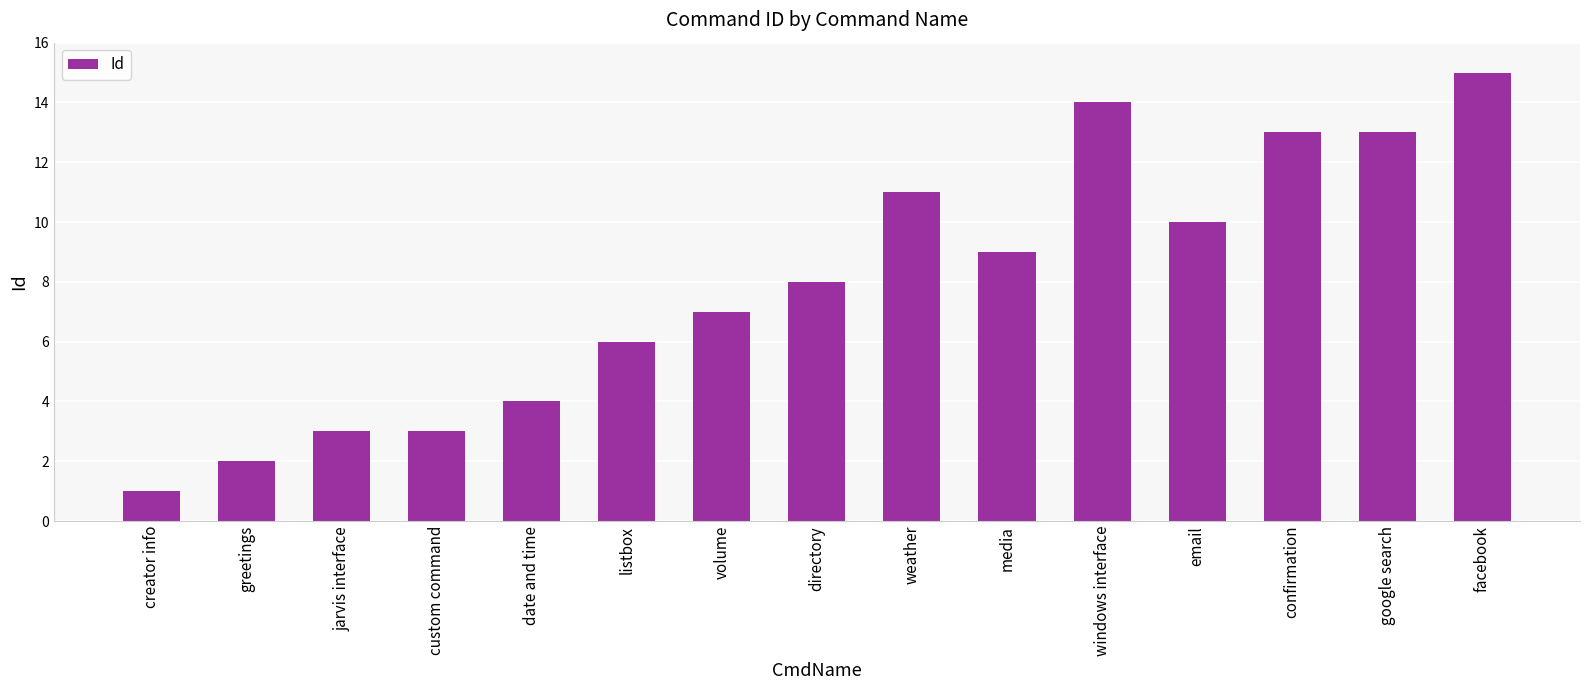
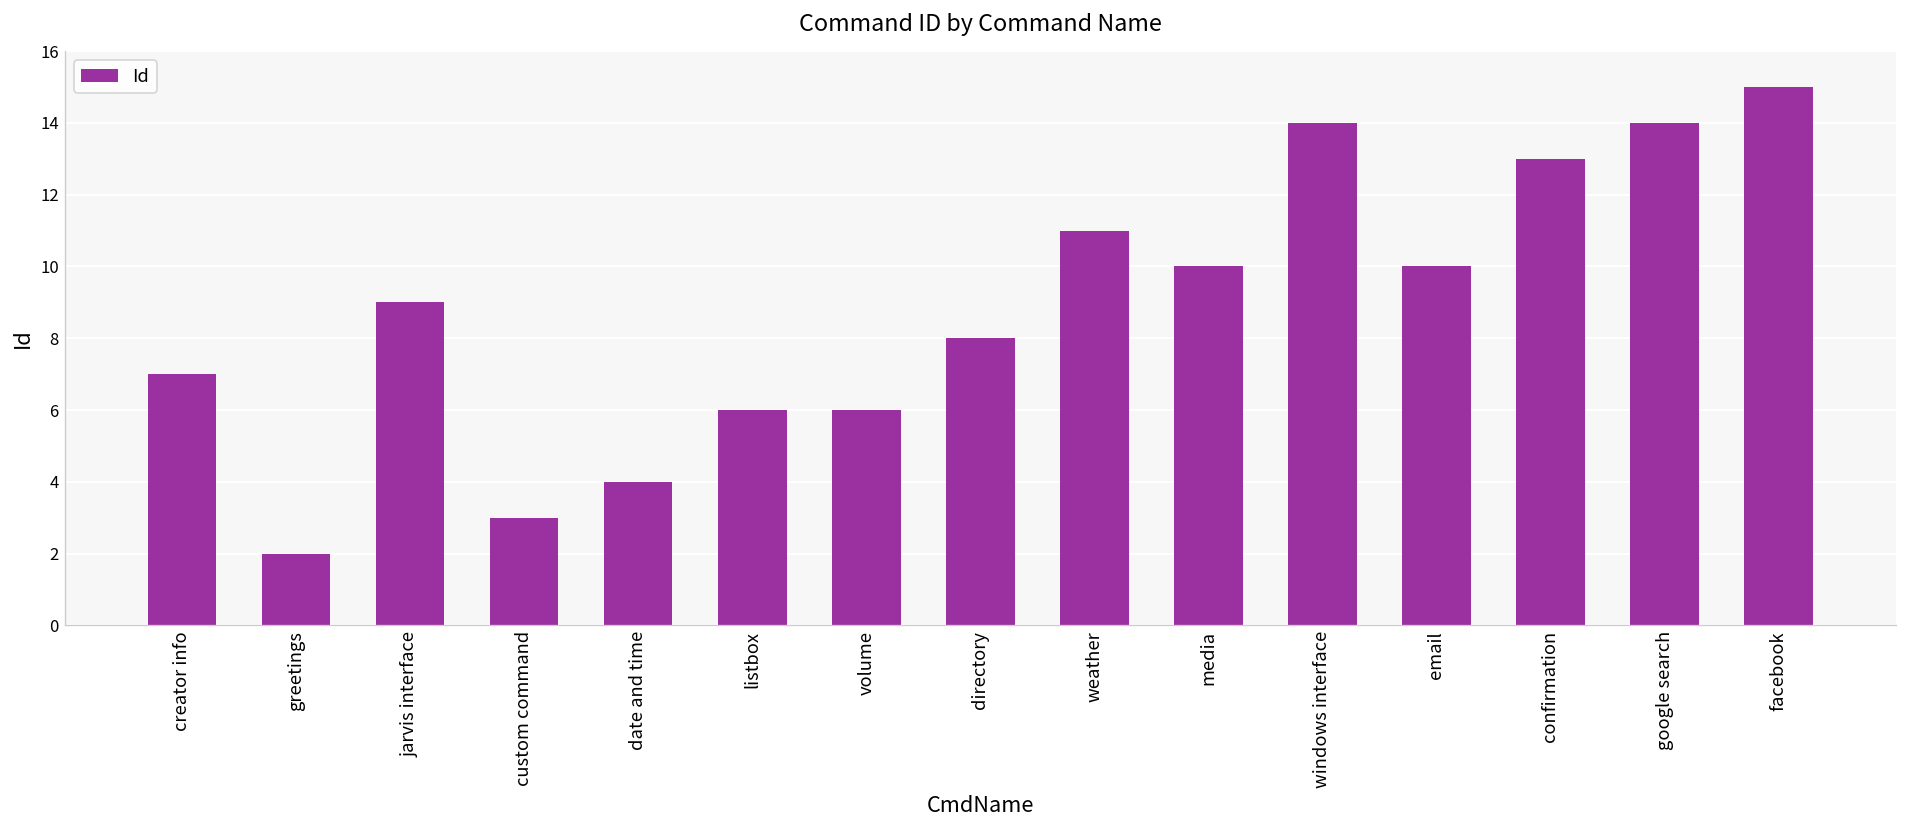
creator info: 1 -> 7
jarvis interface: 3 -> 9
volume: 7 -> 6
media: 9 -> 10
google search: 13 -> 14
